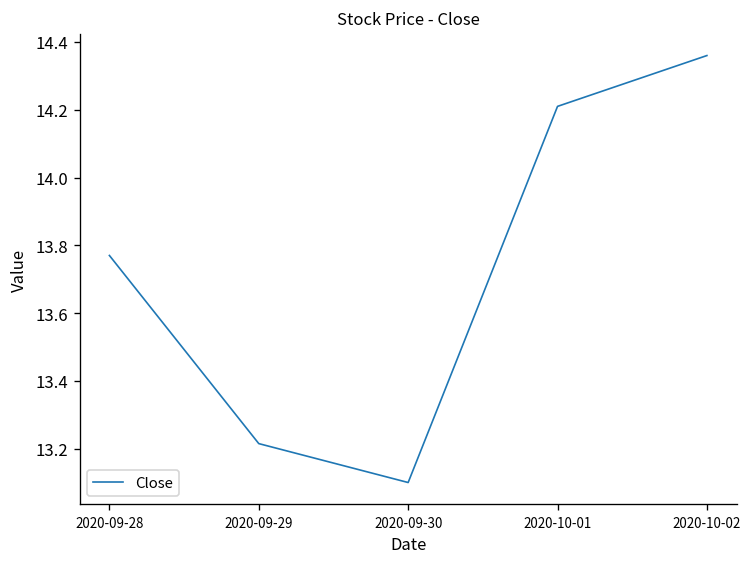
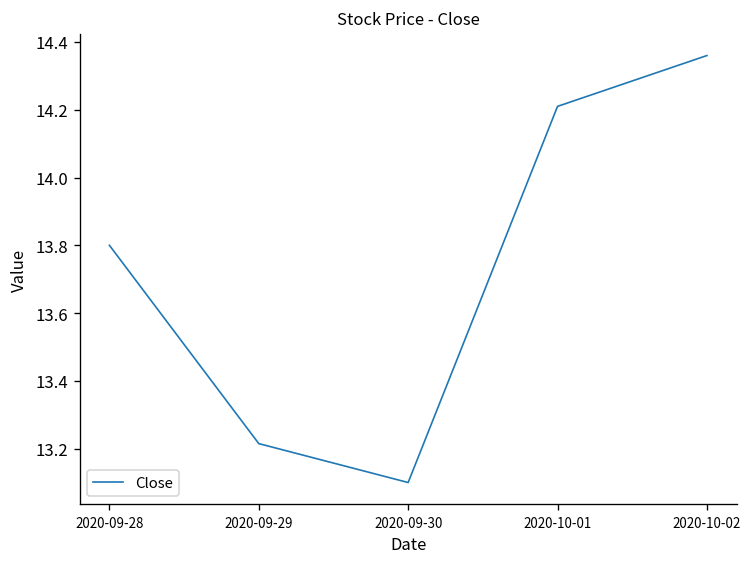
2020-09-28: 13.77 -> 13.80
